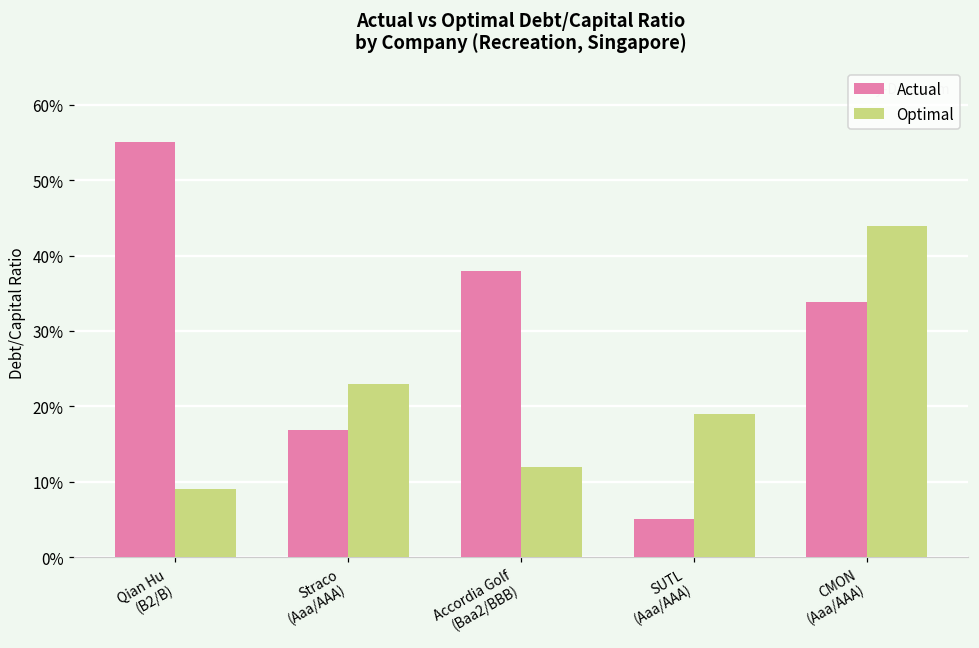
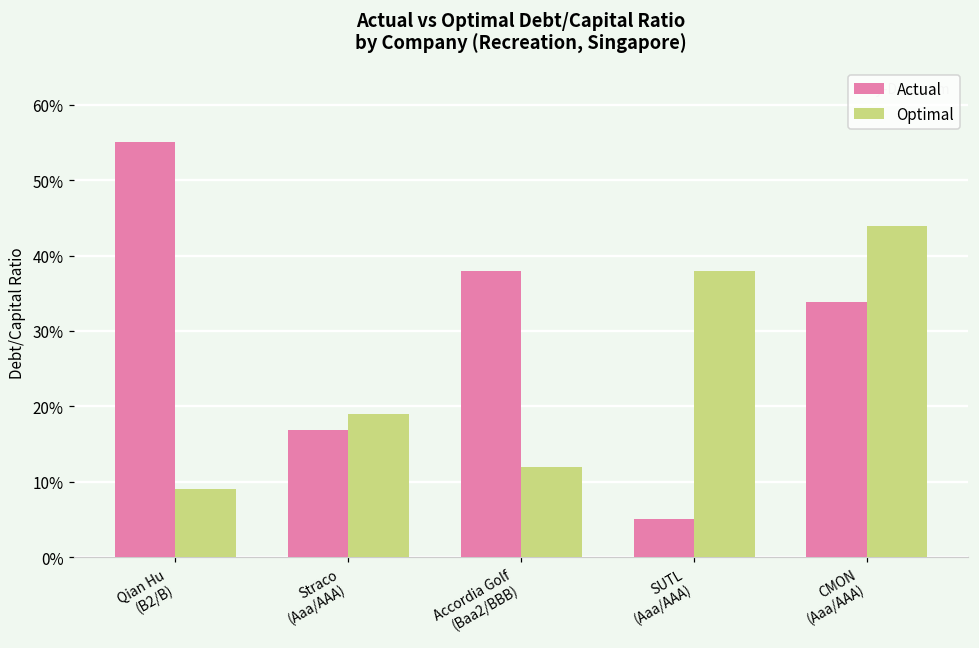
Optimal, Straco (Aaa/AAA): 23% -> 19%
Optimal, SUTL (Aaa/AAA): 19% -> 38%
